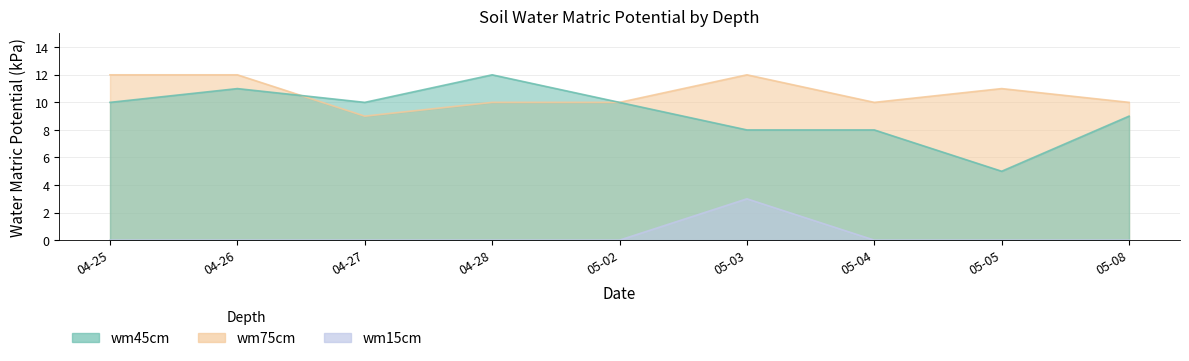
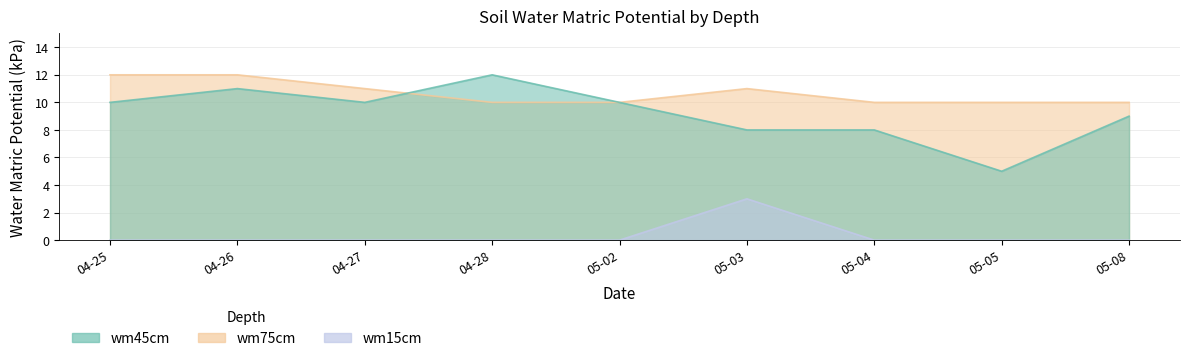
wm75cm, 04-27: 9 -> 11
wm75cm, 05-03: 12 -> 11
wm75cm, 05-05: 11 -> 10
